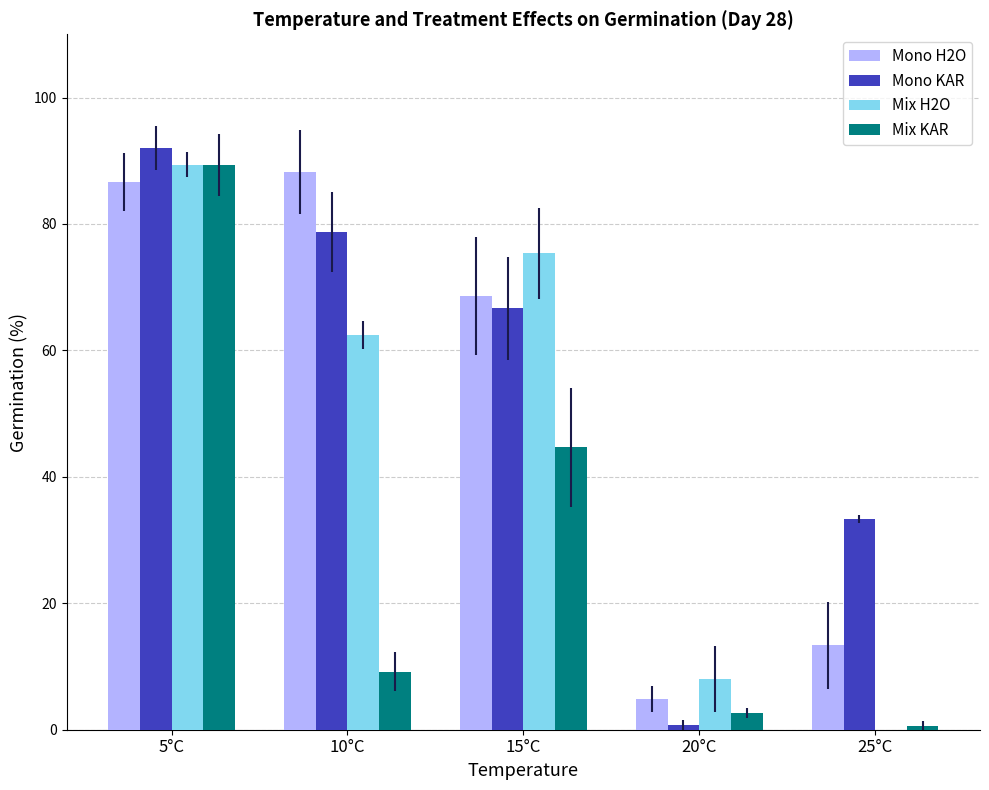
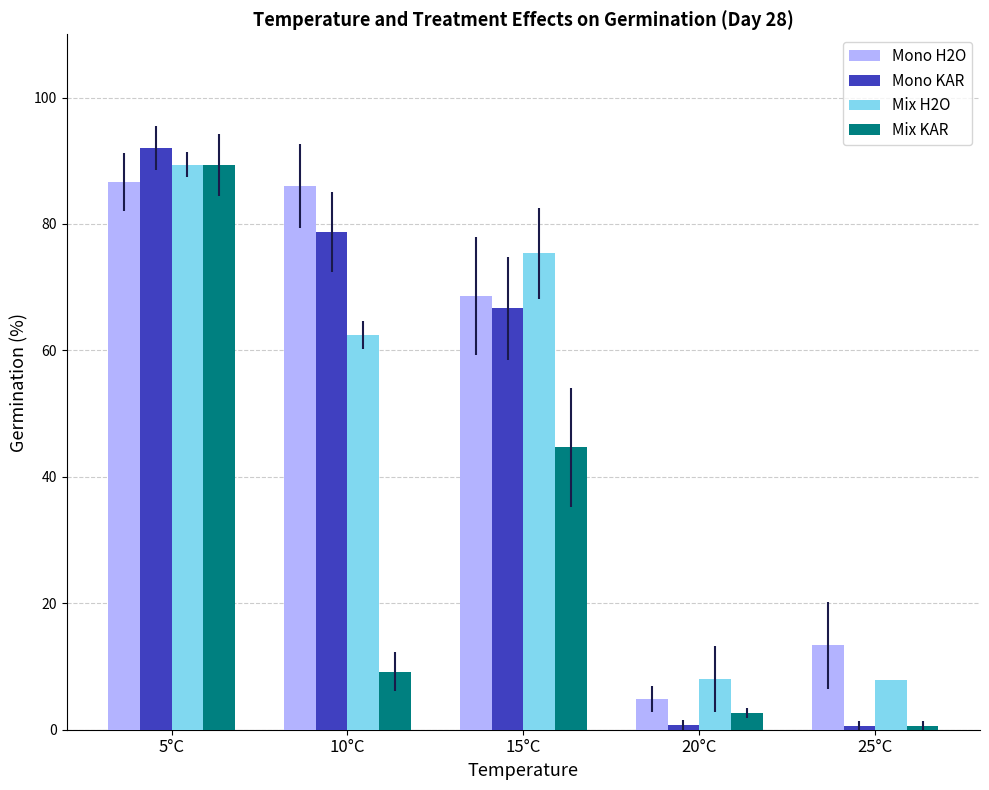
Mono H2O, 10°C: 88 -> 86
Mono KAR, 25°C: 33 -> 1
Mix H2O, 25°C: 0 -> 8
